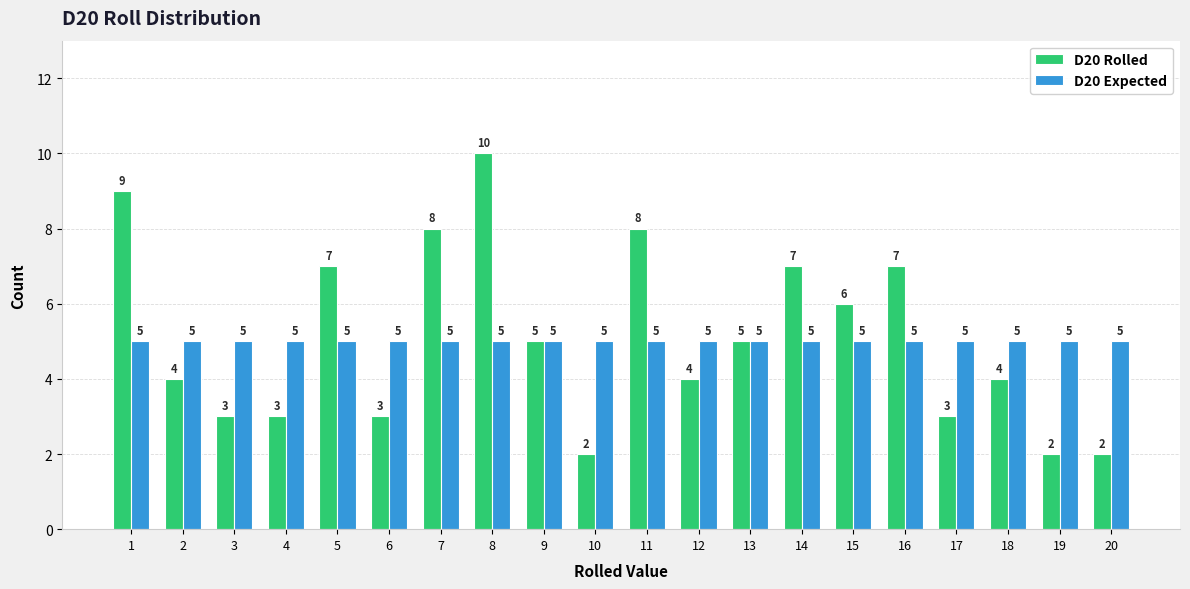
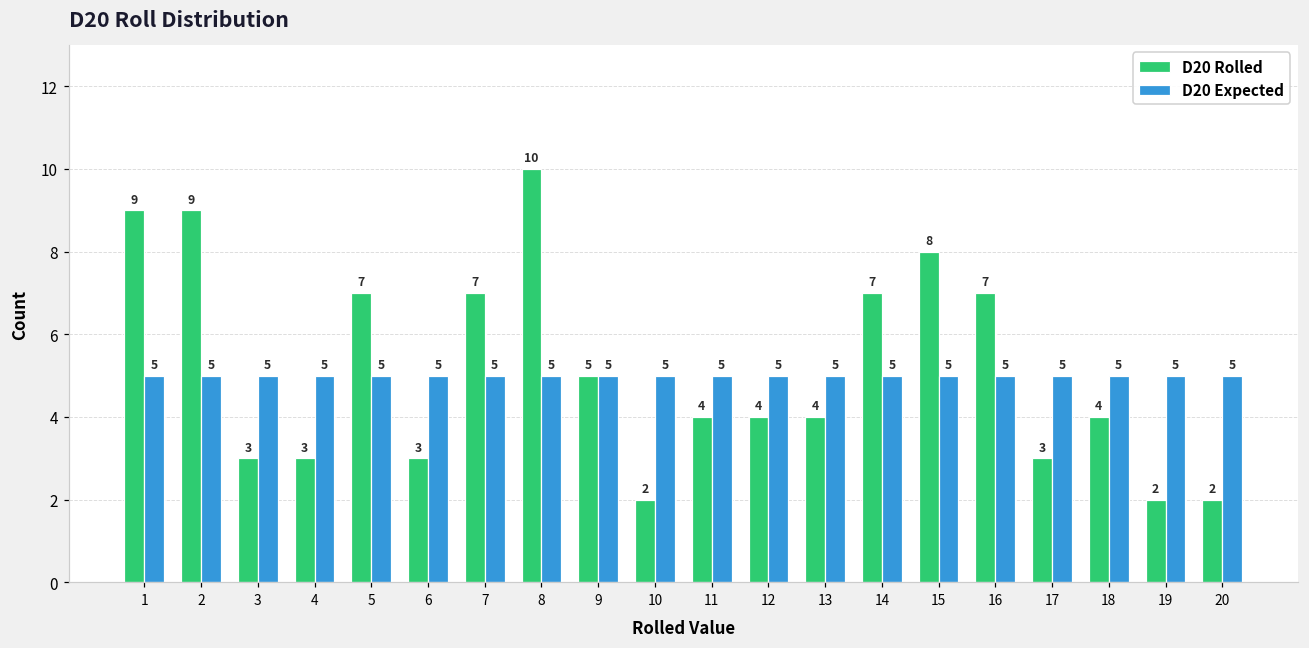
D20 Rolled, 2: 4 -> 9
D20 Rolled, 7: 8 -> 7
D20 Rolled, 11: 8 -> 4
D20 Rolled, 13: 5 -> 4
D20 Rolled, 15: 6 -> 8
